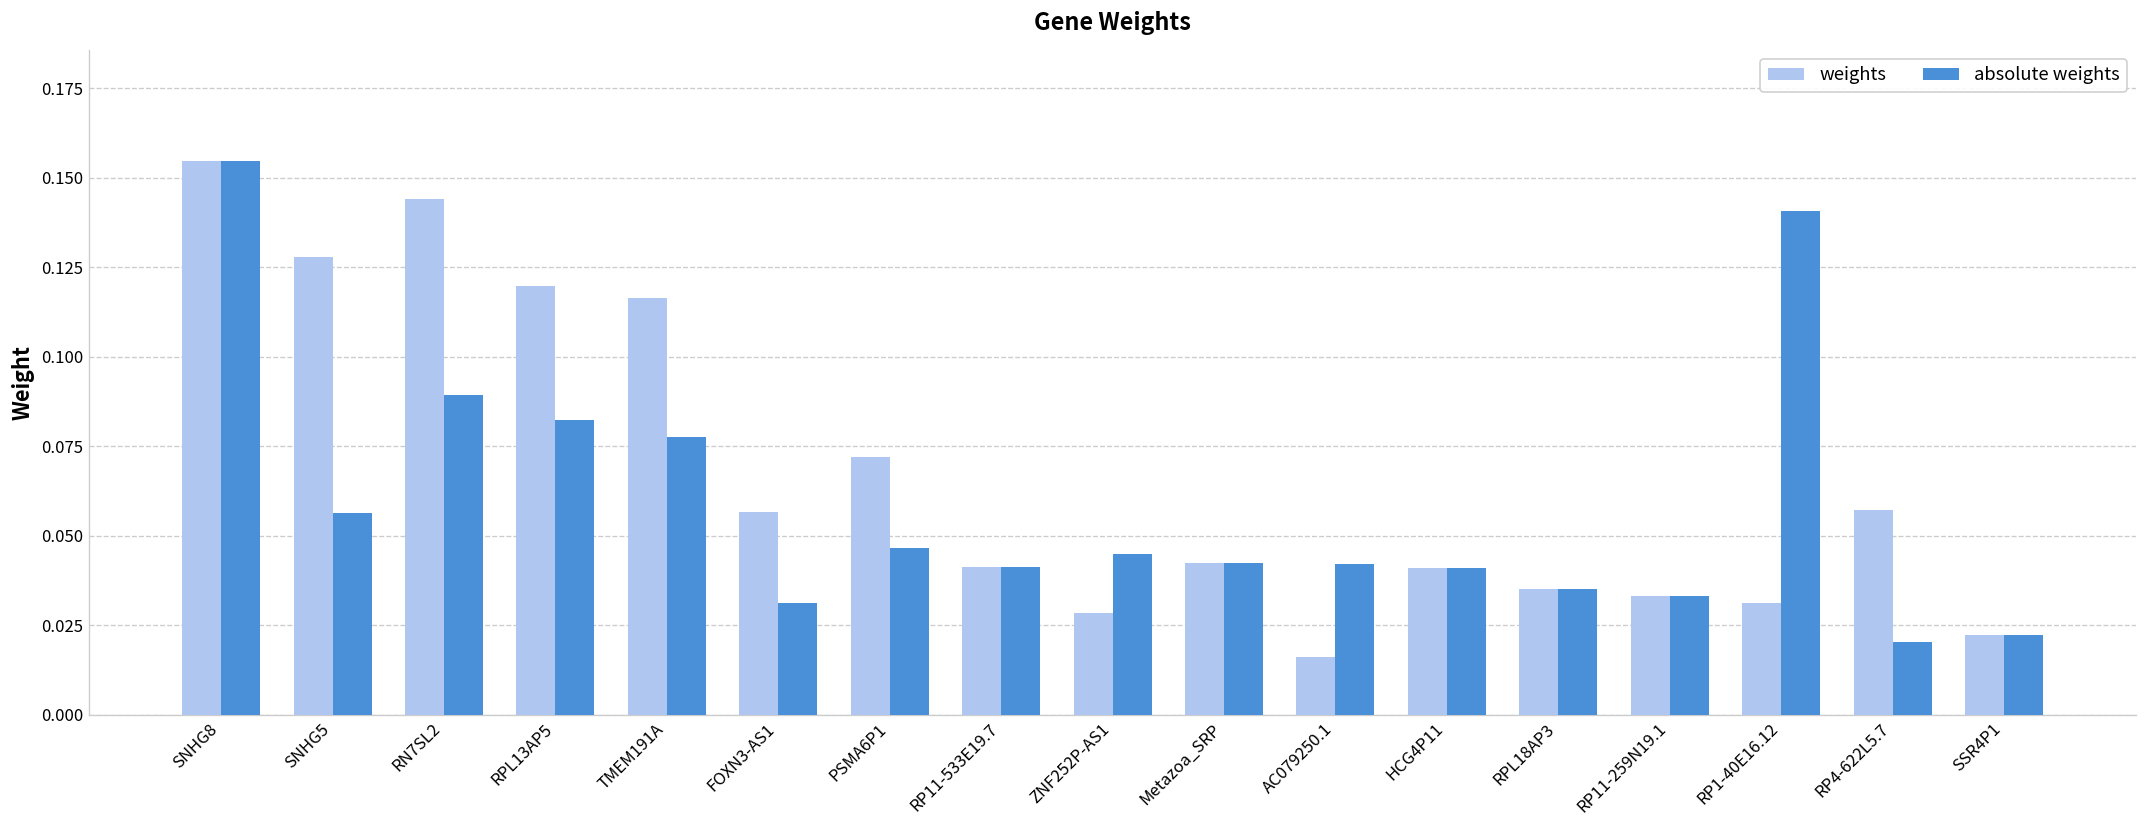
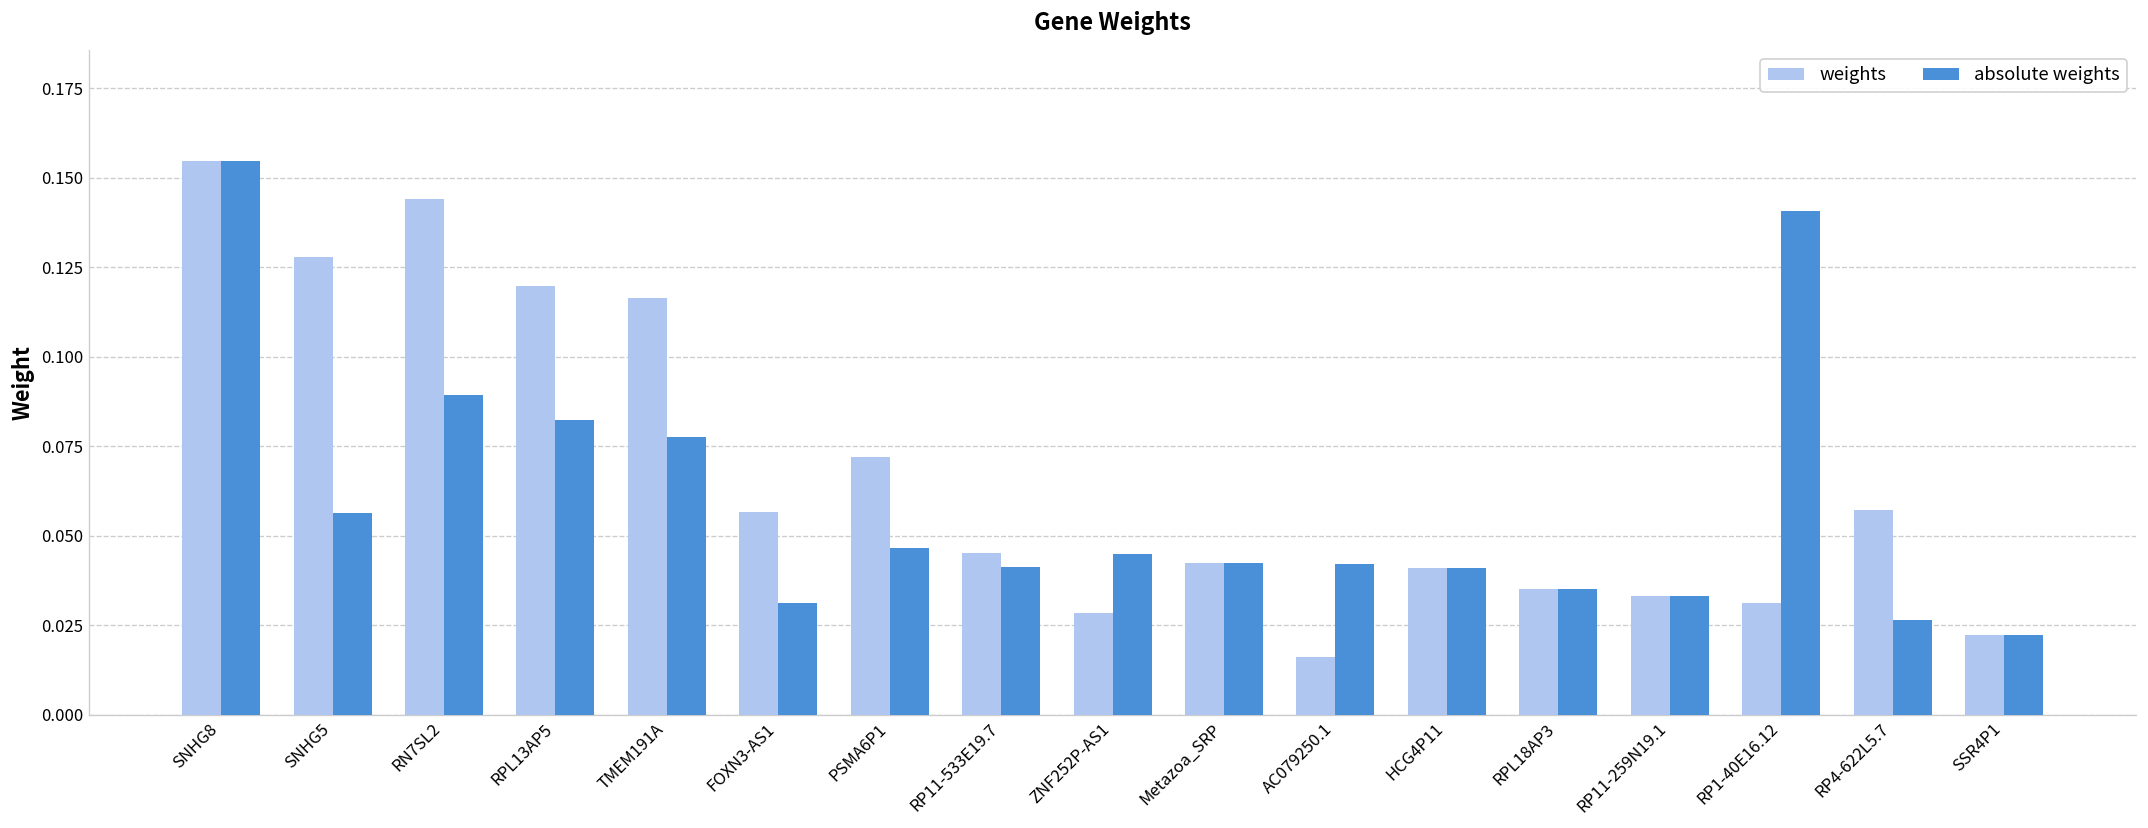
weights, RP11-533E19.7: 0.041 -> 0.045
absolute weights, RP4-622L5.7: 0.020 -> 0.027
